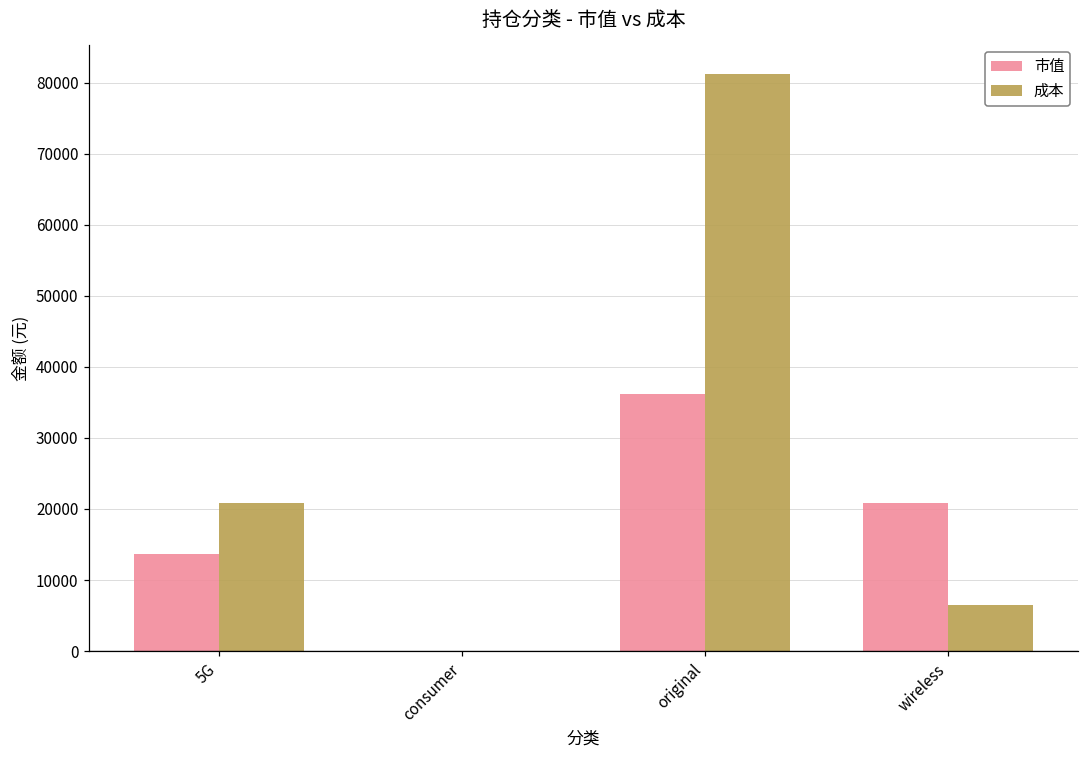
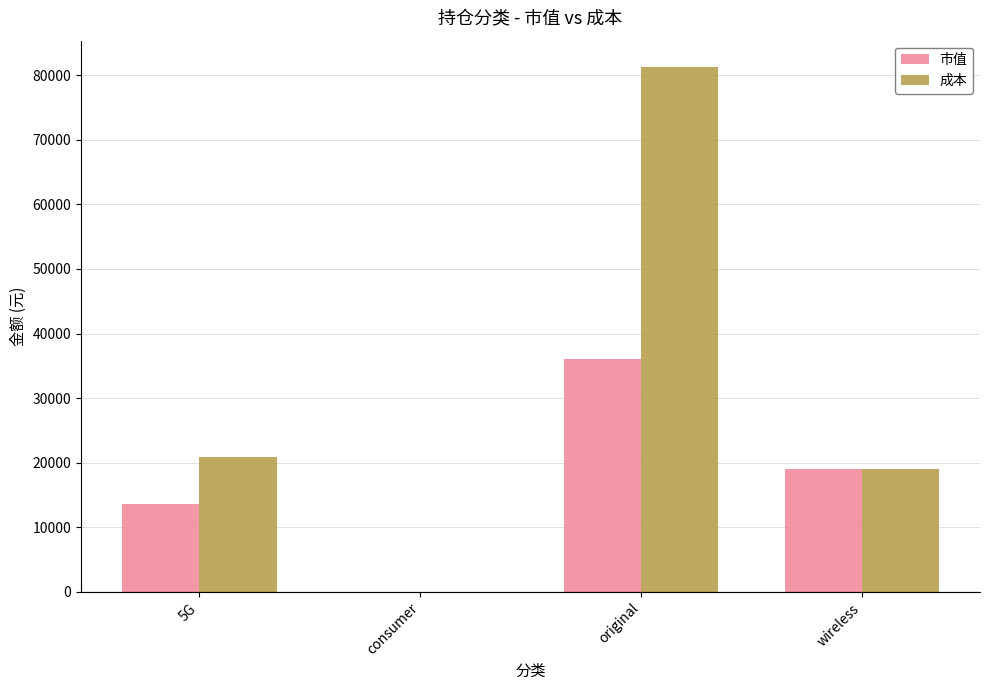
市值, wireless: 21000 -> 19000
成本, wireless: 7000 -> 19000
